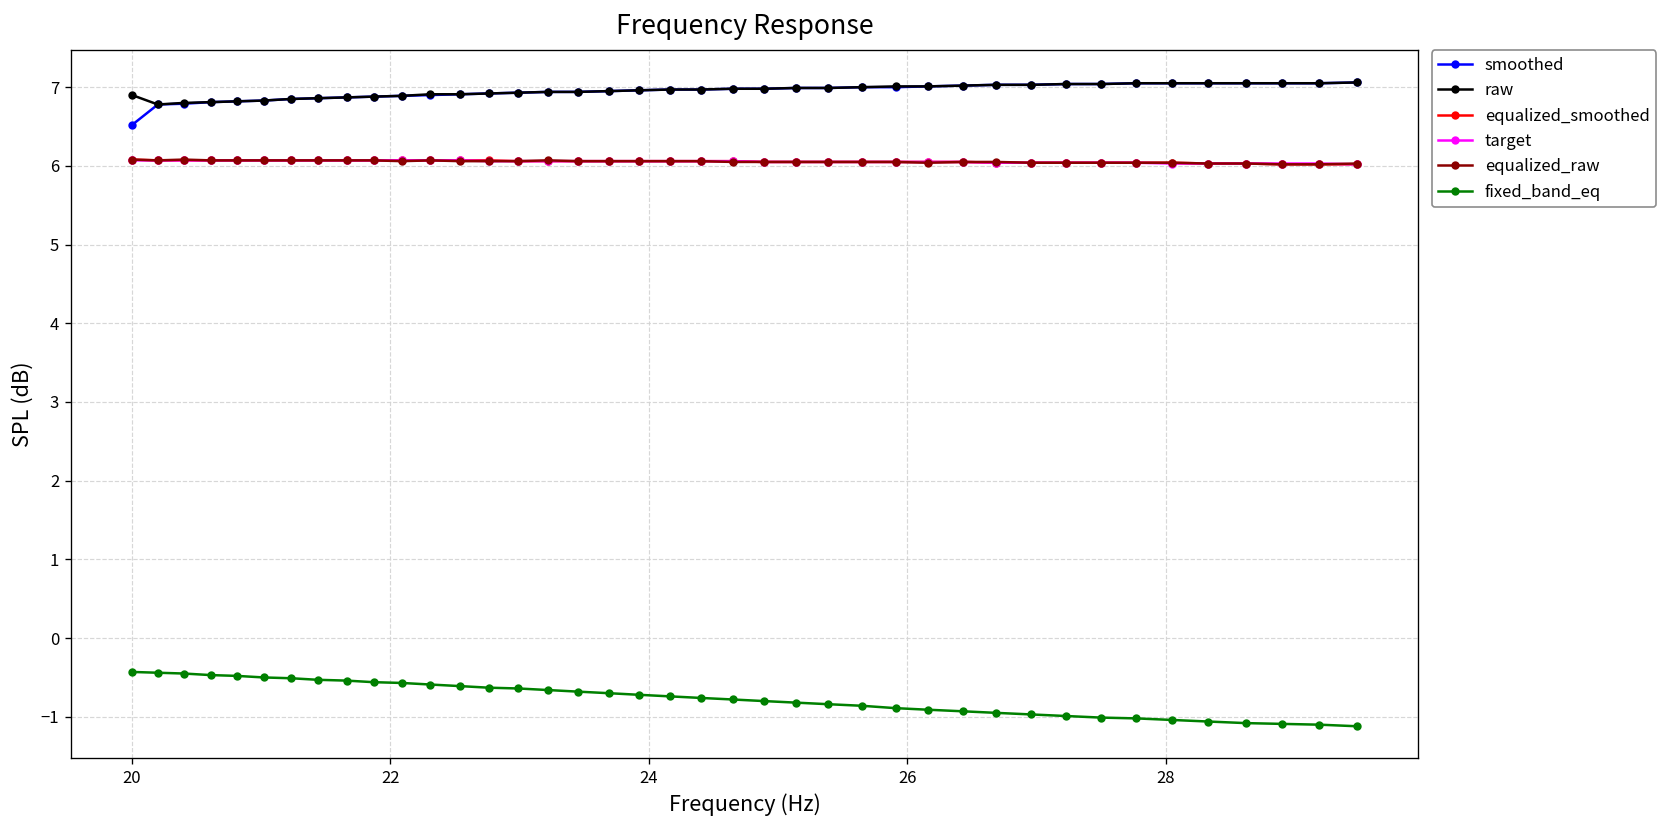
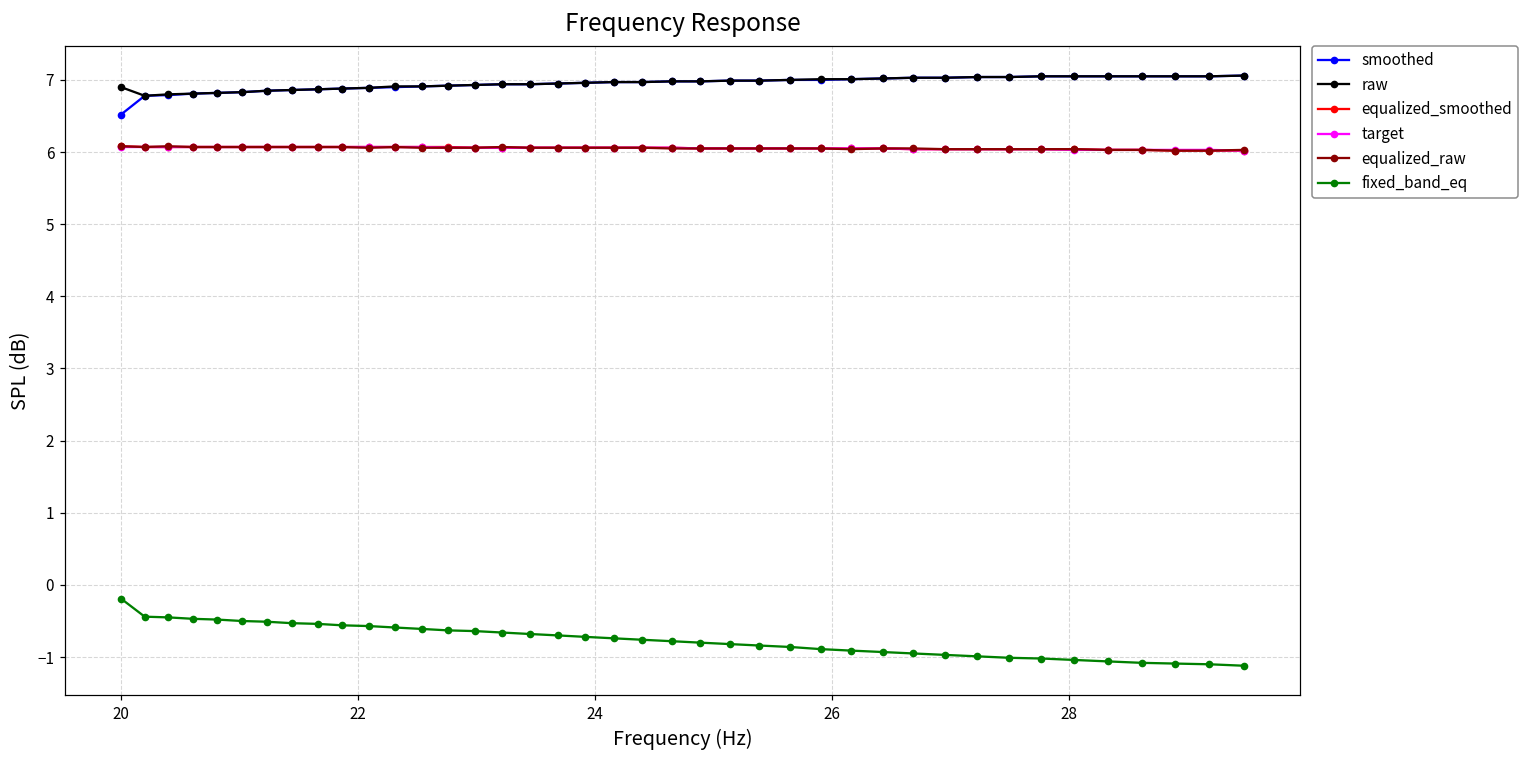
fixed_band_eq, 20: -0.4 -> -0.2
